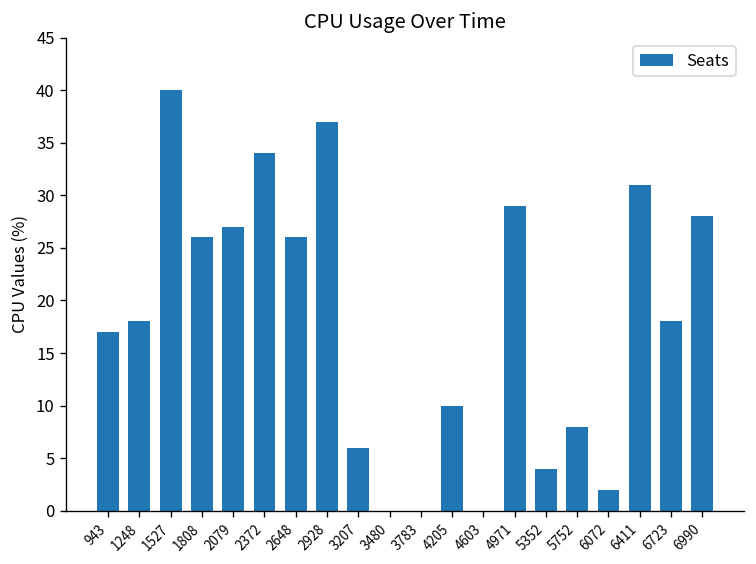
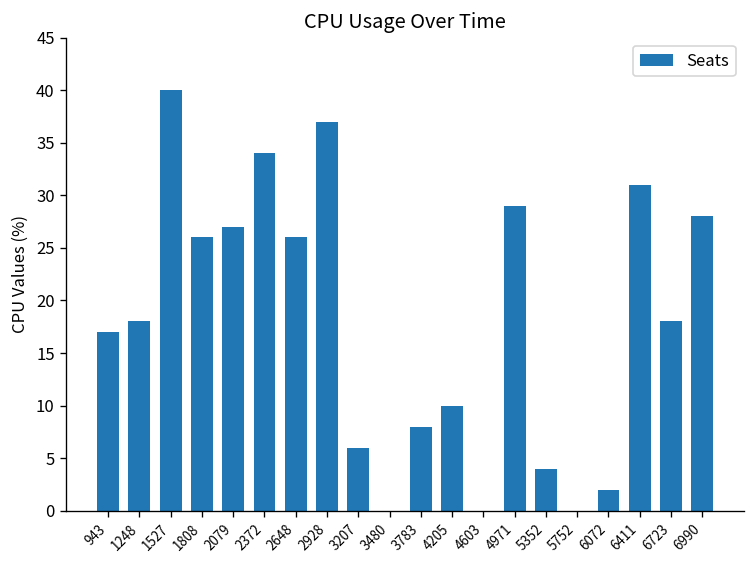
3783: 0 -> 8
5752: 8 -> 0
